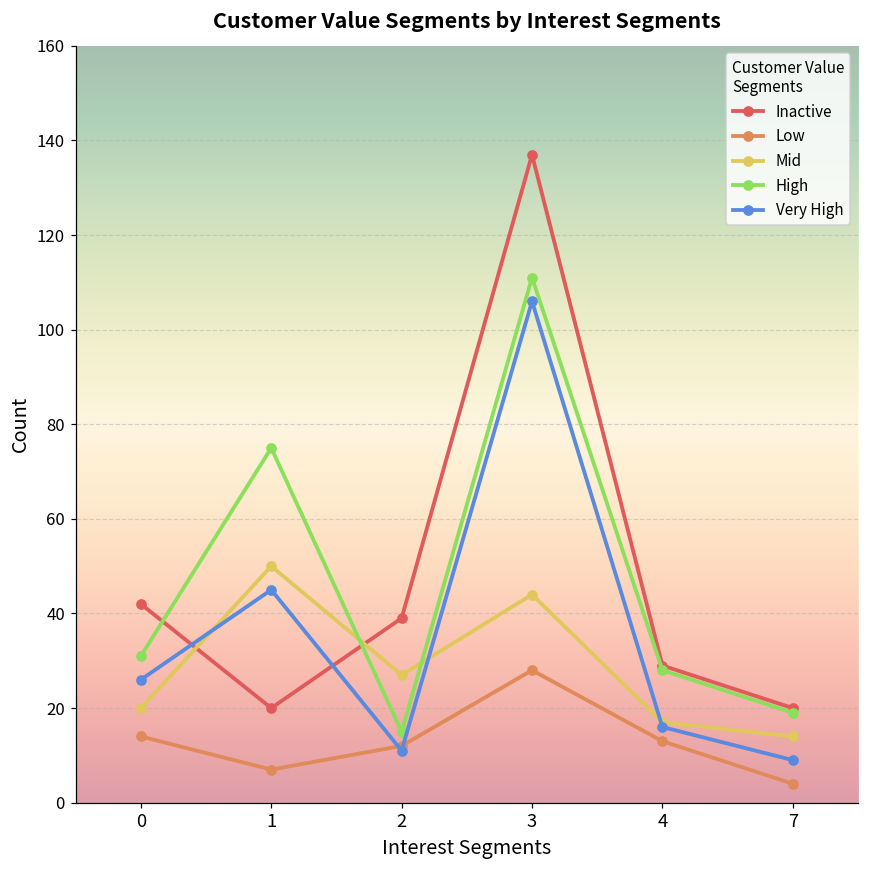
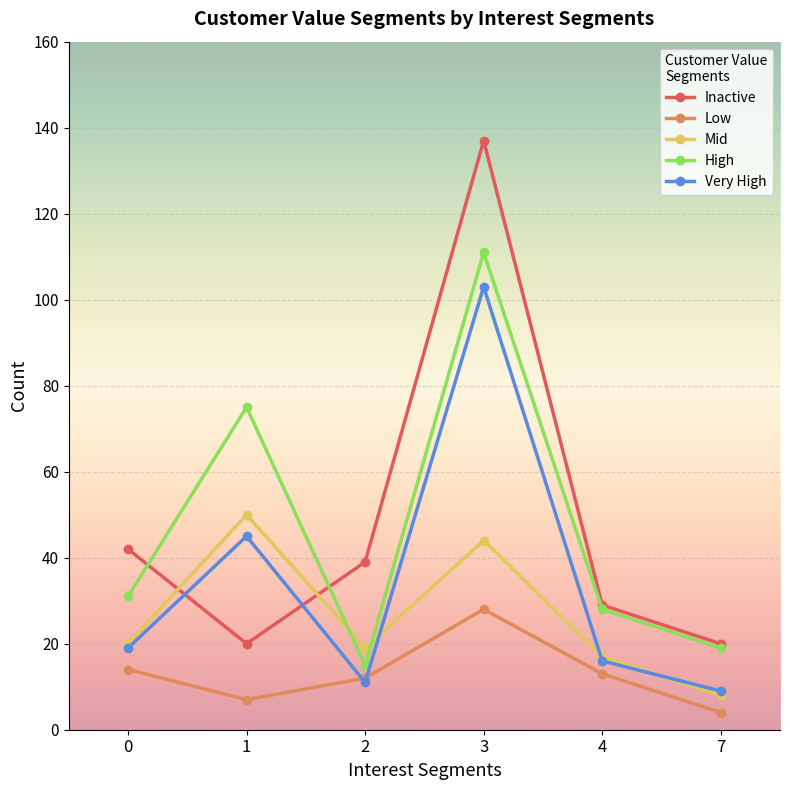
Very High, 0: 26 -> 19
Mid, 2: 27 -> 19
Very High, 3: 106 -> 103
Mid, 7: 14 -> 8
